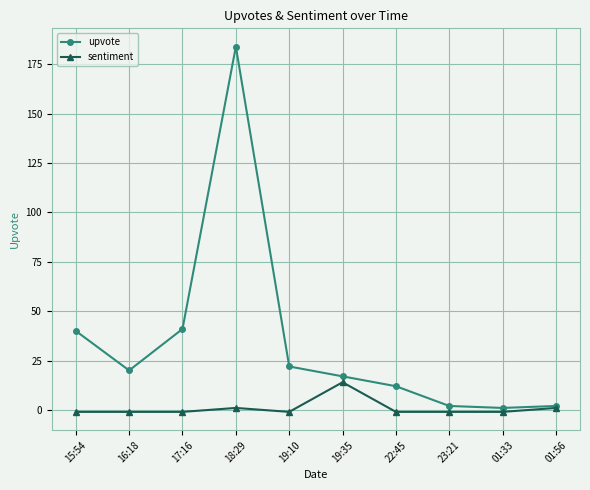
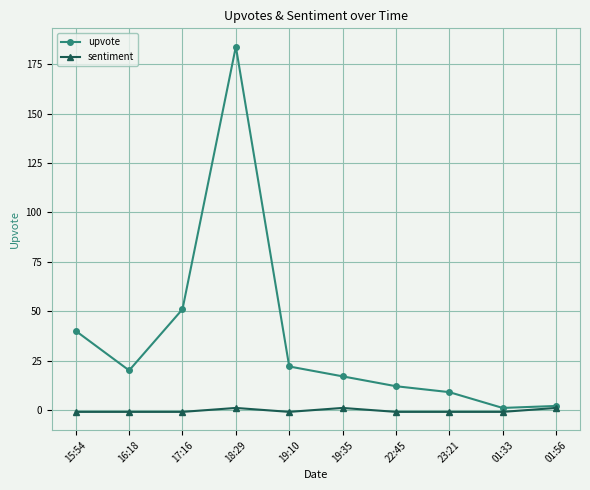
upvote, 17:16: 41 -> 51
sentiment, 19:35: 14 -> 1
upvote, 23:21: 2 -> 9
